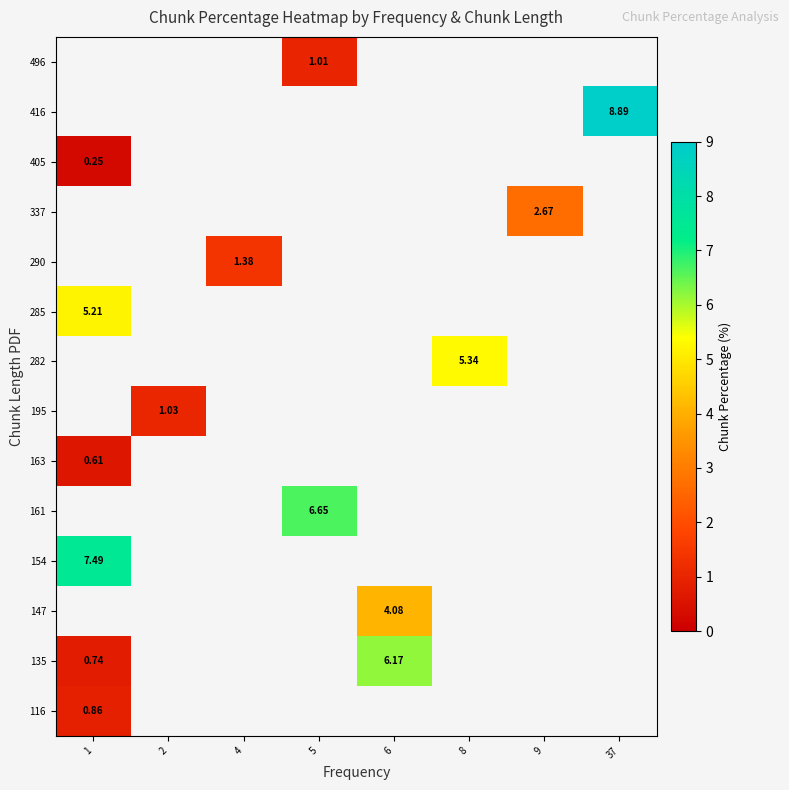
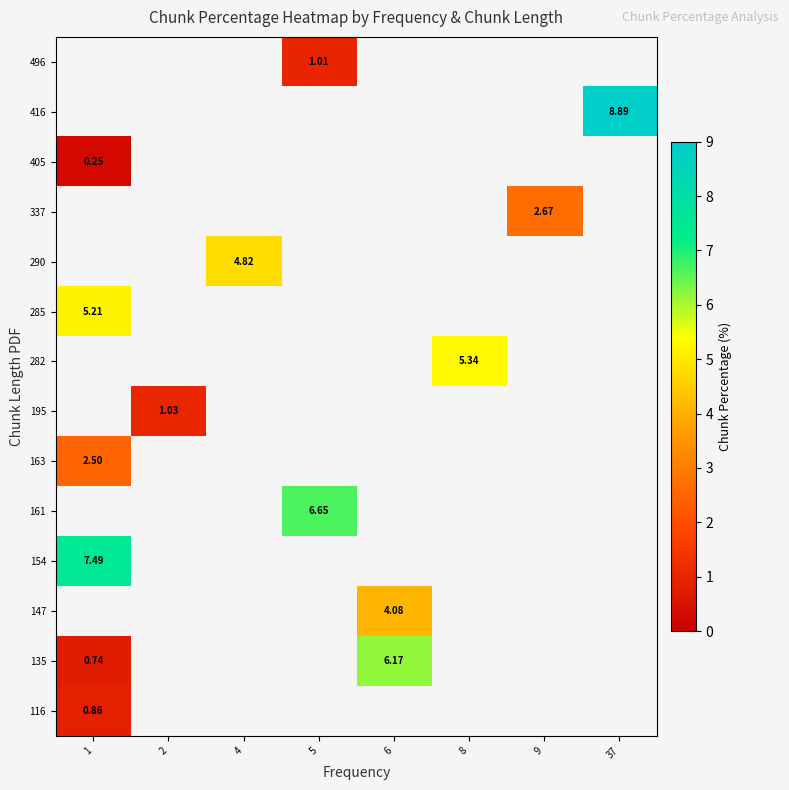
290, 4: 1.38 -> 4.82
163, 1: 0.61 -> 2.50
